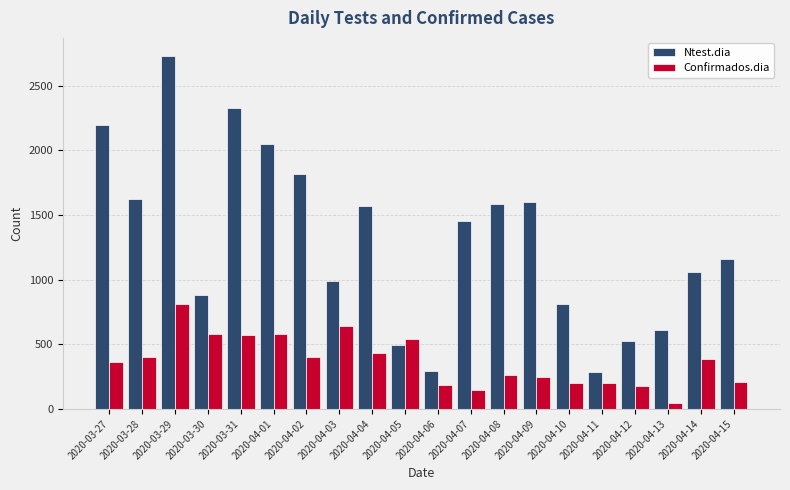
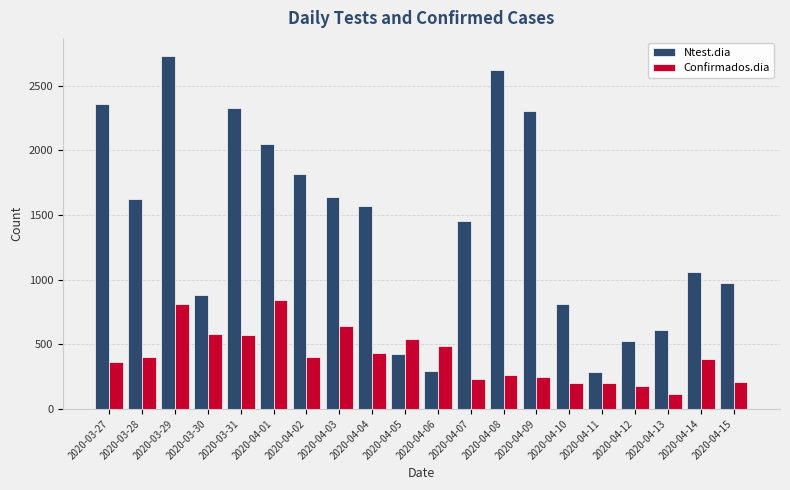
Ntest.dia, 2020-03-27: 2200 -> 2360
Confirmados.dia, 2020-04-01: 580 -> 840
Ntest.dia, 2020-04-03: 990 -> 1640
Ntest.dia, 2020-04-05: 500 -> 420
Confirmados.dia, 2020-04-06: 190 -> 480
Confirmados.dia, 2020-04-07: 150 -> 230
Ntest.dia, 2020-04-08: 1590 -> 2620
Ntest.dia, 2020-04-09: 1600 -> 2310
Confirmados.dia, 2020-04-13: 40 -> 120
Ntest.dia, 2020-04-15: 1160 -> 970
